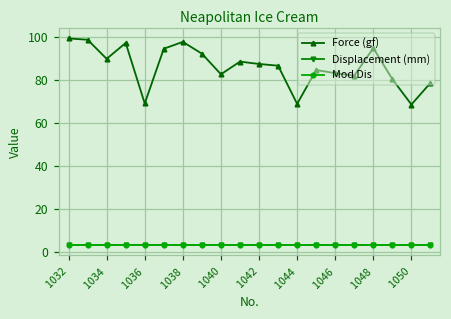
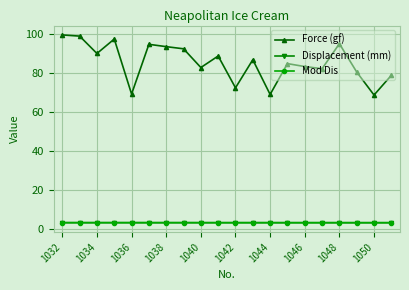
Force (gf), 1038: 98 -> 93
Force (gf), 1042: 88 -> 72
